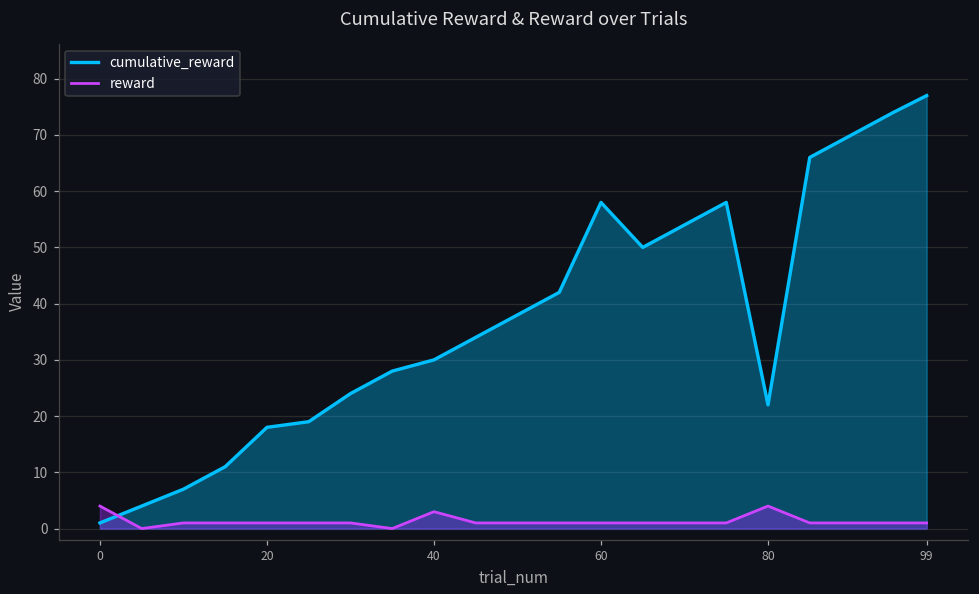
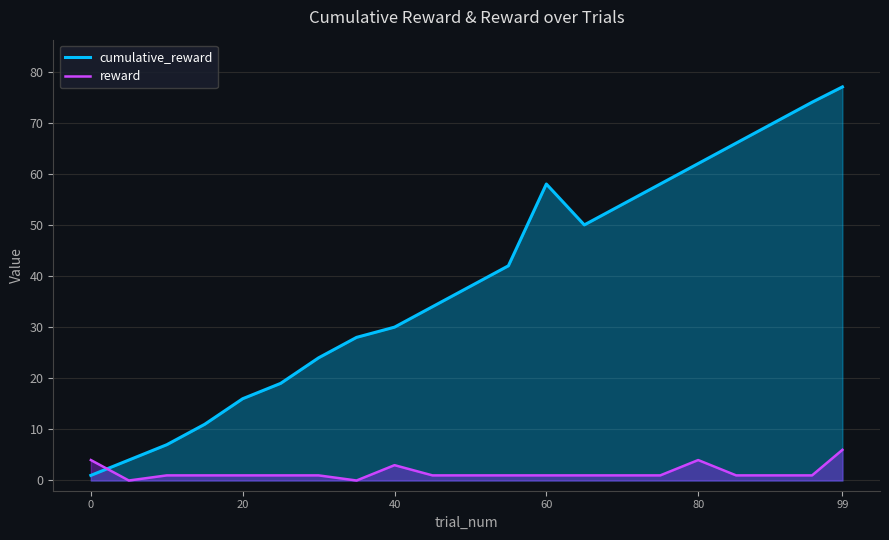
cumulative_reward, 20: 18 -> 16
cumulative_reward, 80: 22 -> 62
reward, 99: 1 -> 6
